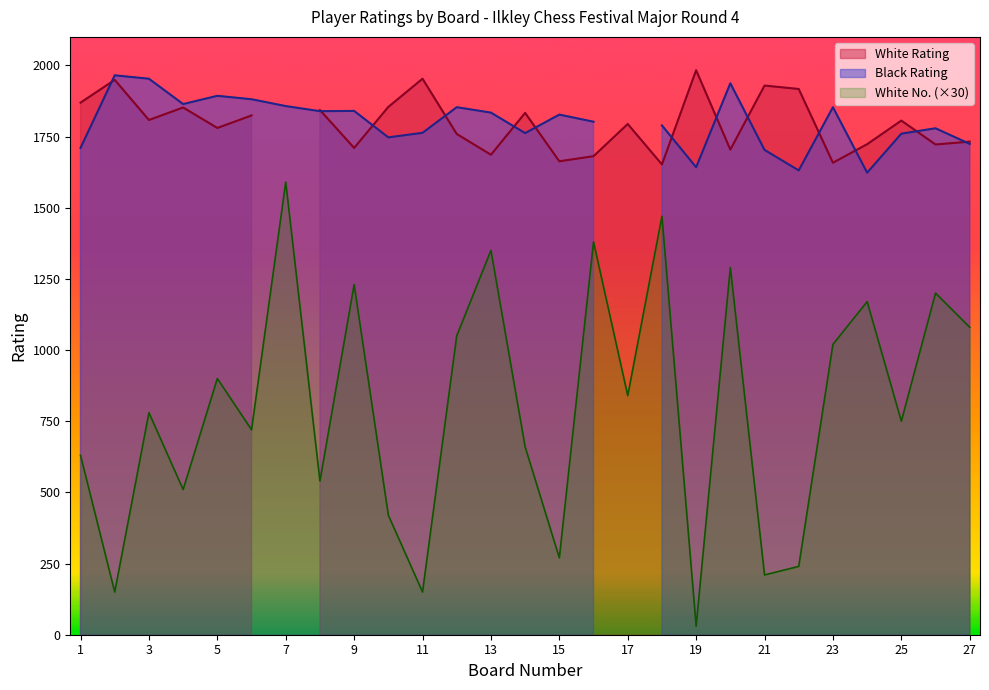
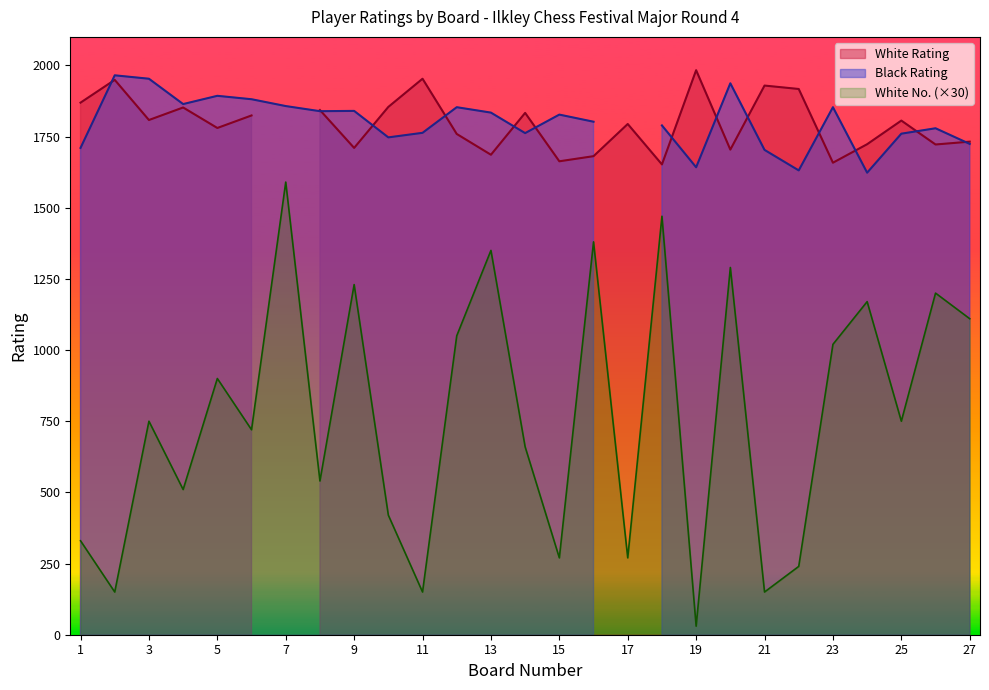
White No. (×30), 1: 630 -> 330
White No. (×30), 3: 780 -> 750
White No. (×30), 17: 840 -> 270
White No. (×30), 21: 210 -> 150
White No. (×30), 27: 1080 -> 1110
